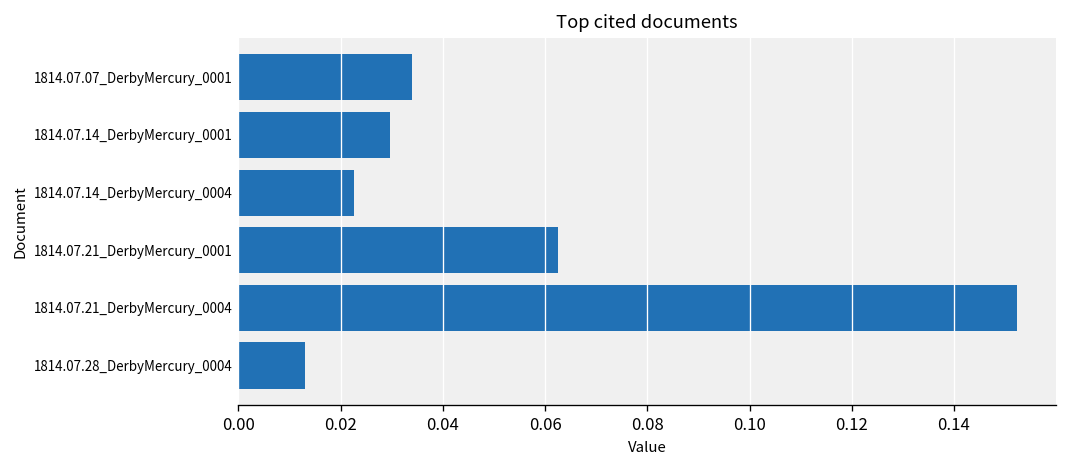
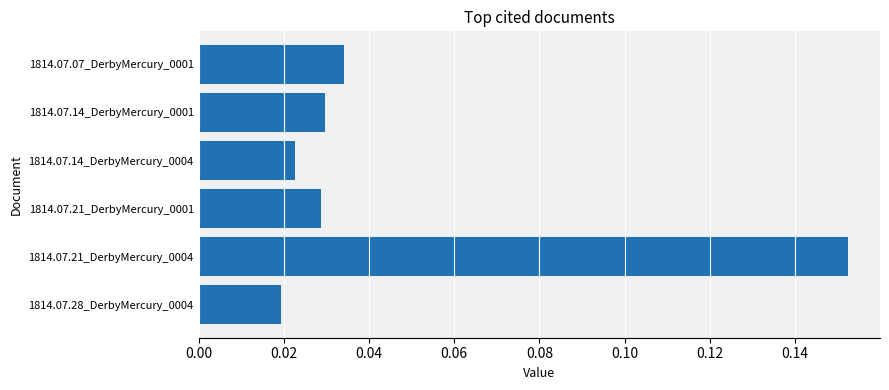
1814.07.21_DerbyMercury_0001: 0.063 -> 0.029
1814.07.28_DerbyMercury_0004: 0.013 -> 0.019
